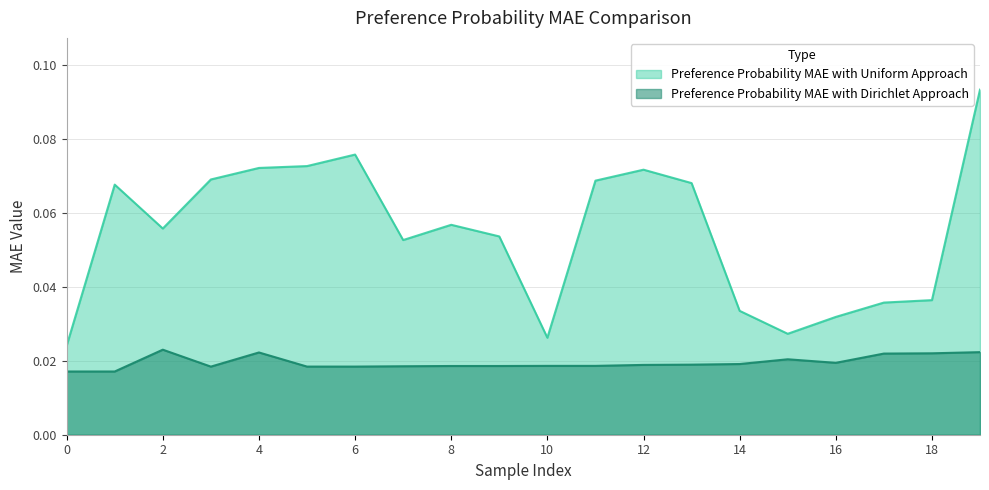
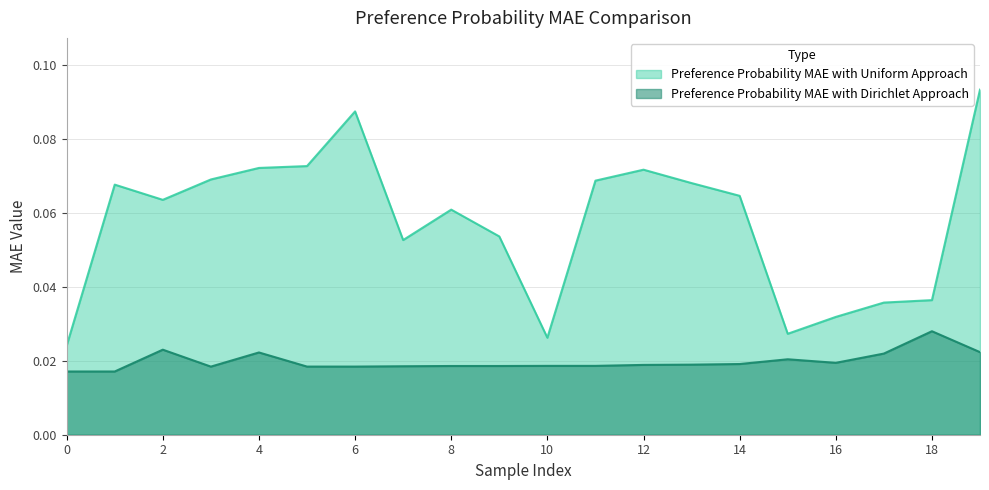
Preference Probability MAE with Uniform Approach, 2: 0.056 -> 0.063
Preference Probability MAE with Uniform Approach, 6: 0.076 -> 0.087
Preference Probability MAE with Uniform Approach, 8: 0.057 -> 0.061
Preference Probability MAE with Uniform Approach, 14: 0.033 -> 0.065
Preference Probability MAE with Dirichlet Approach, 18: 0.022 -> 0.028
